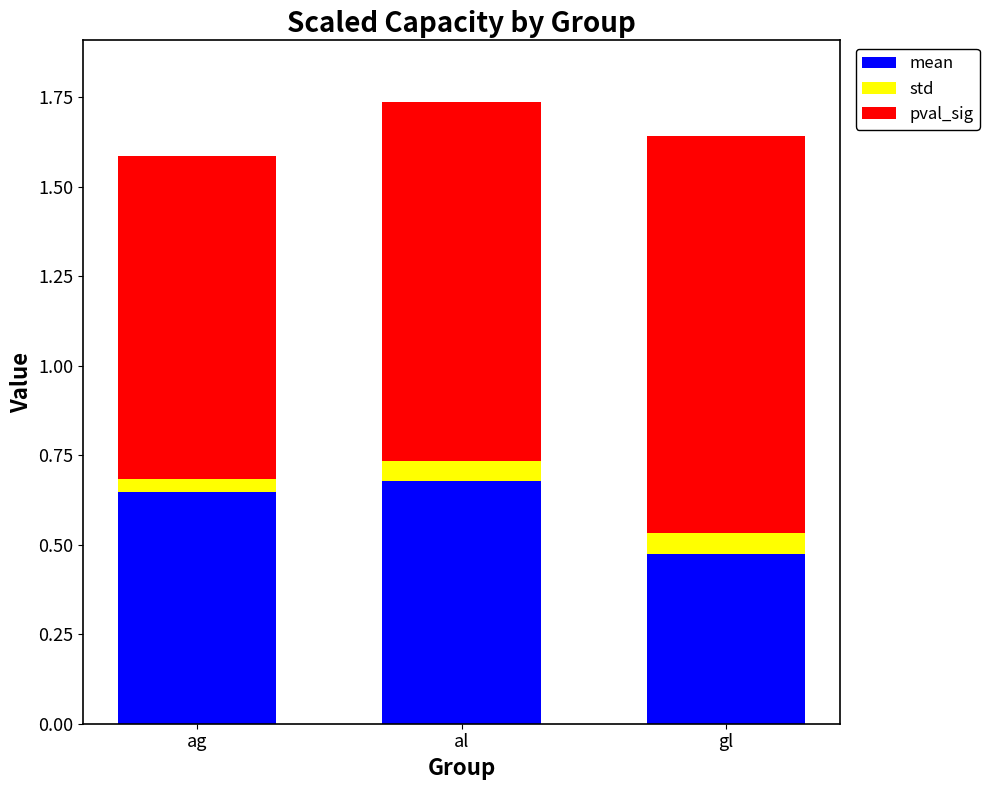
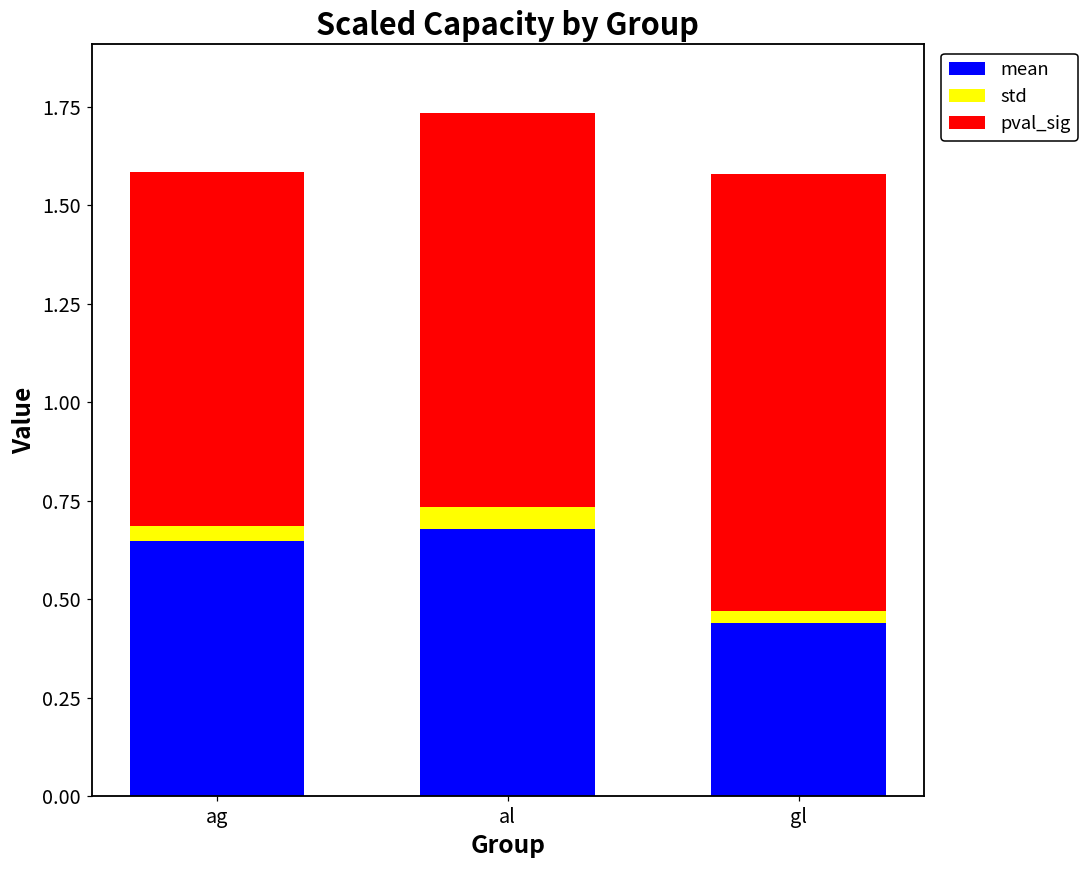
mean, gl: 0.47 -> 0.44
std, gl: 0.06 -> 0.03
